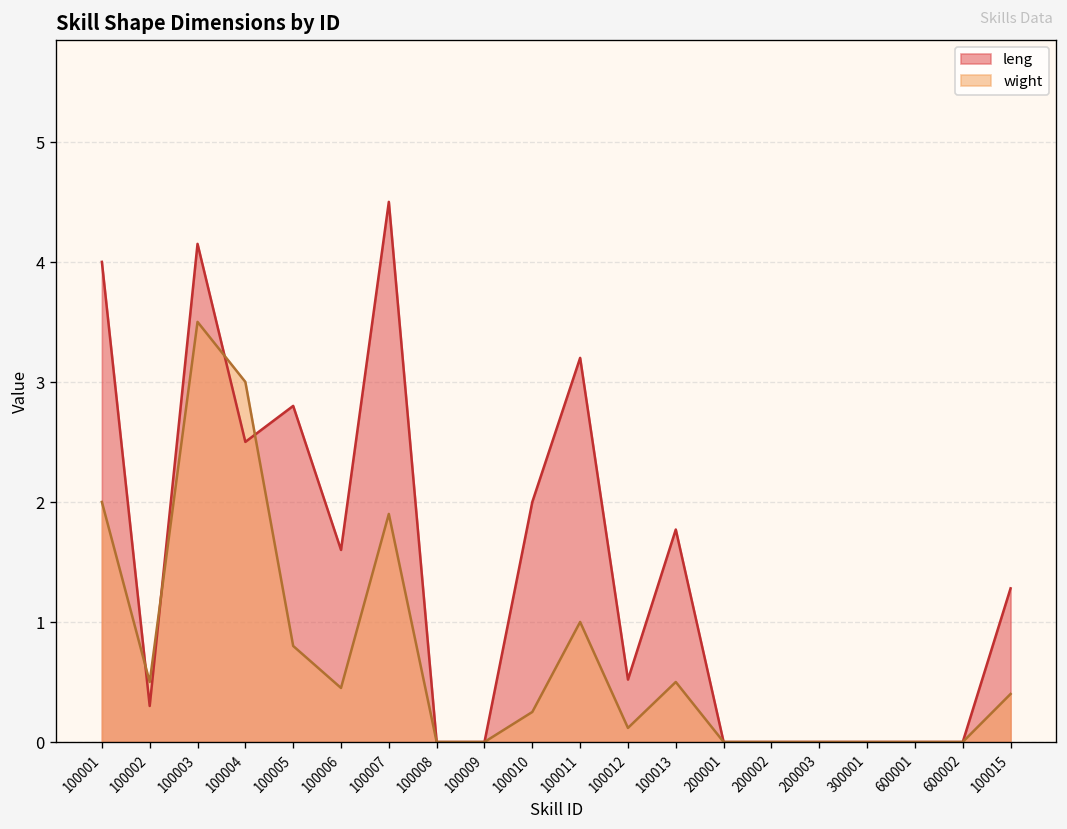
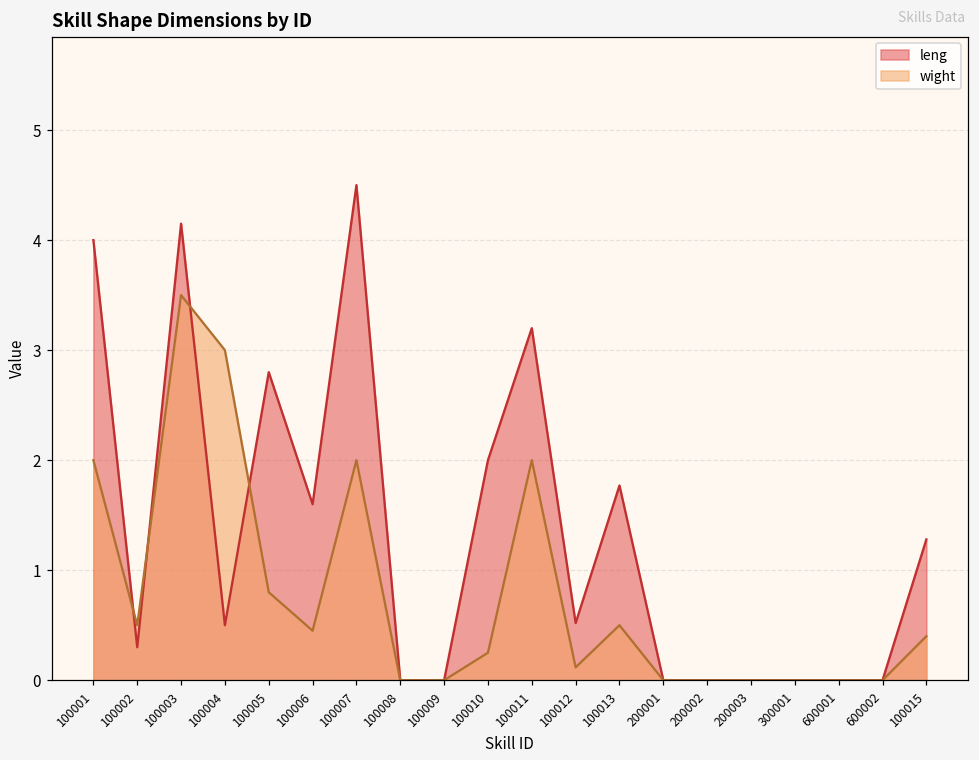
leng, 100004: 2.5 -> 0.5
wight, 100007: 1.9 -> 2.0
wight, 100011: 1 -> 2
